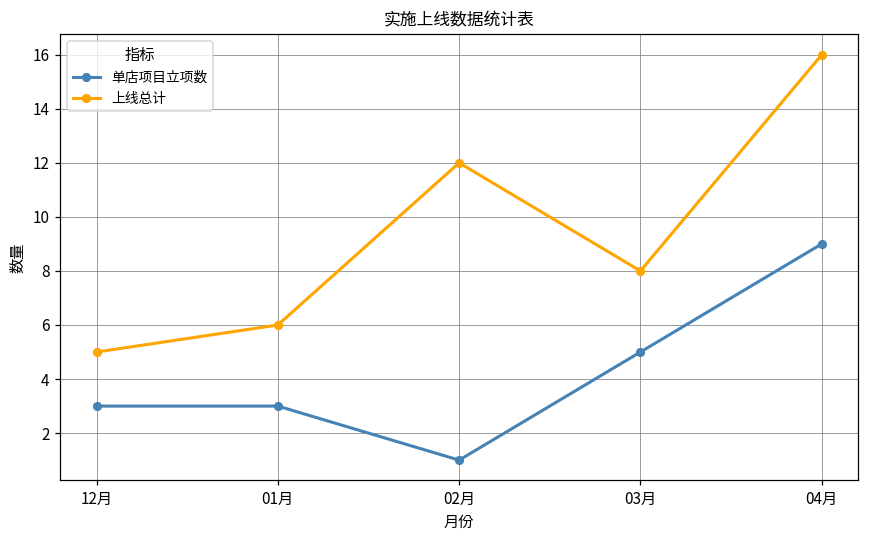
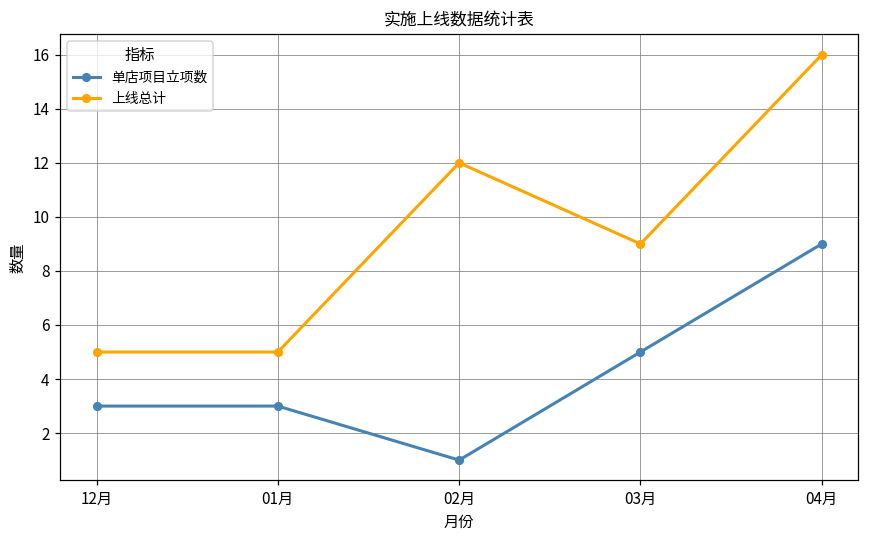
上线总计, 01月: 6 -> 5
上线总计, 03月: 8 -> 9
